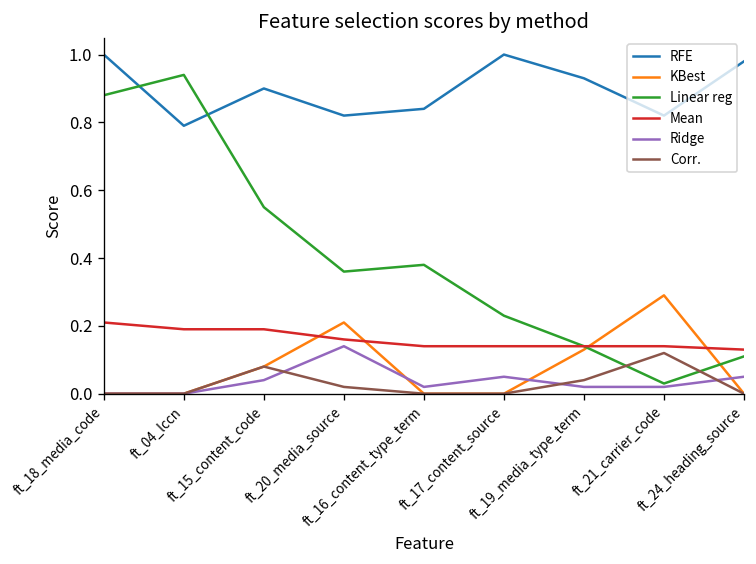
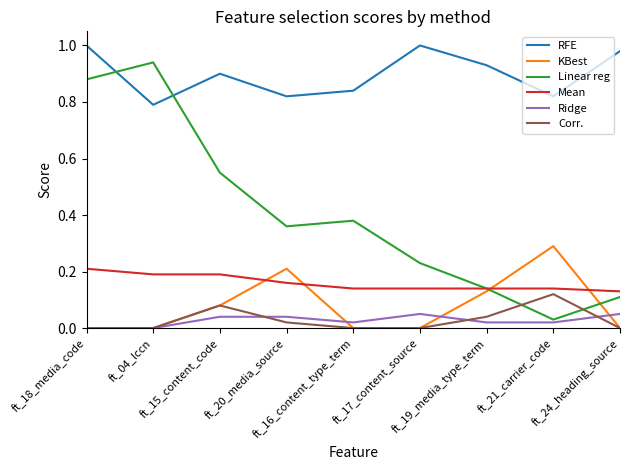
Ridge, ft_20_media_source: 0.14 -> 0.04
